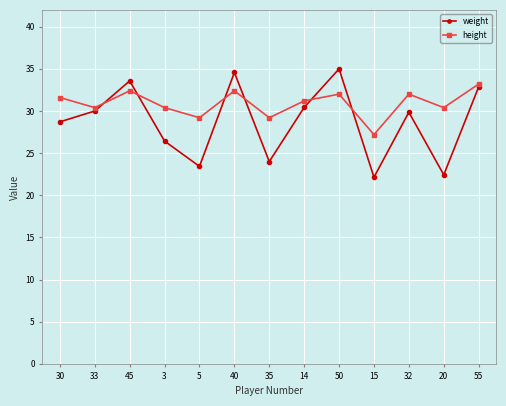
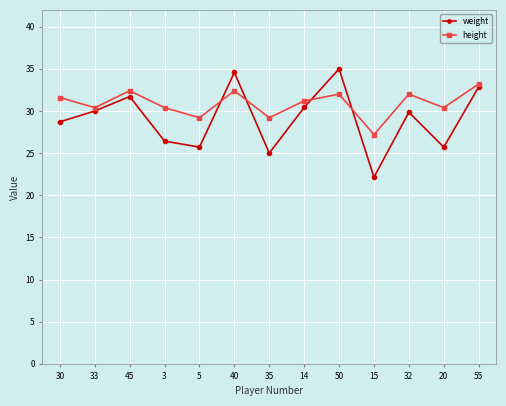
weight, 45: 34 -> 32
weight, 5: 23 -> 26
weight, 35: 24 -> 25
weight, 20: 22 -> 26
